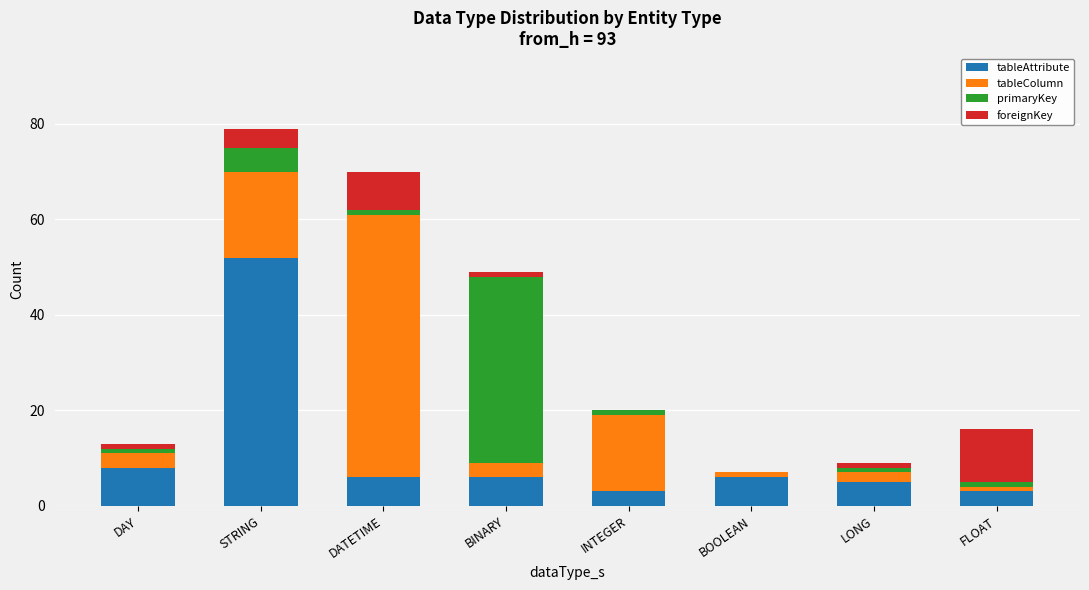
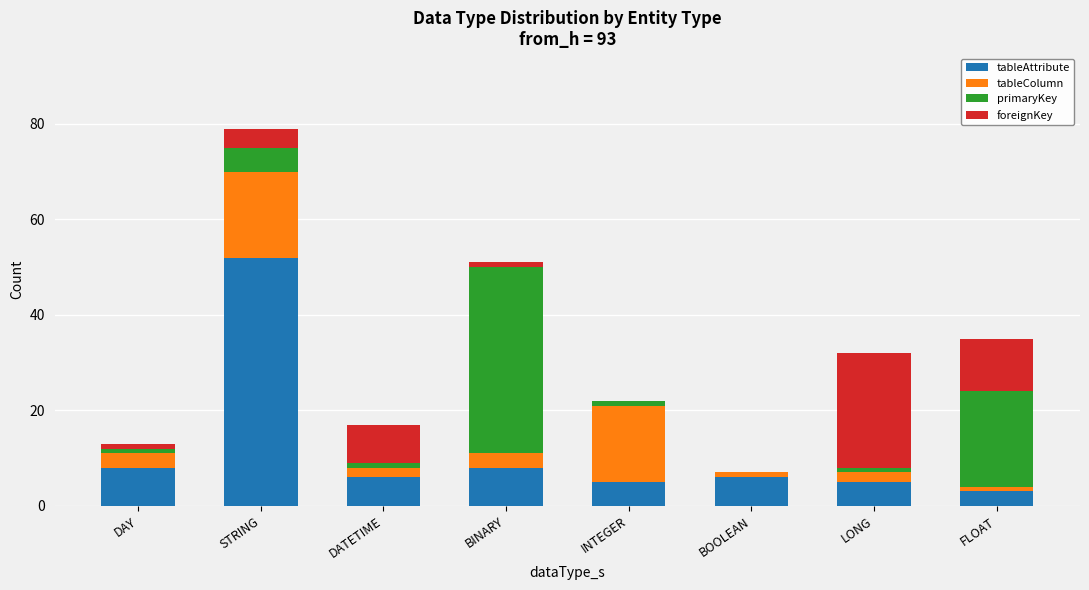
tableColumn, DATETIME: 55 -> 2
tableAttribute, BINARY: 6 -> 8
tableAttribute, INTEGER: 3 -> 5
foreignKey, LONG: 1 -> 24
primaryKey, FLOAT: 1 -> 20
